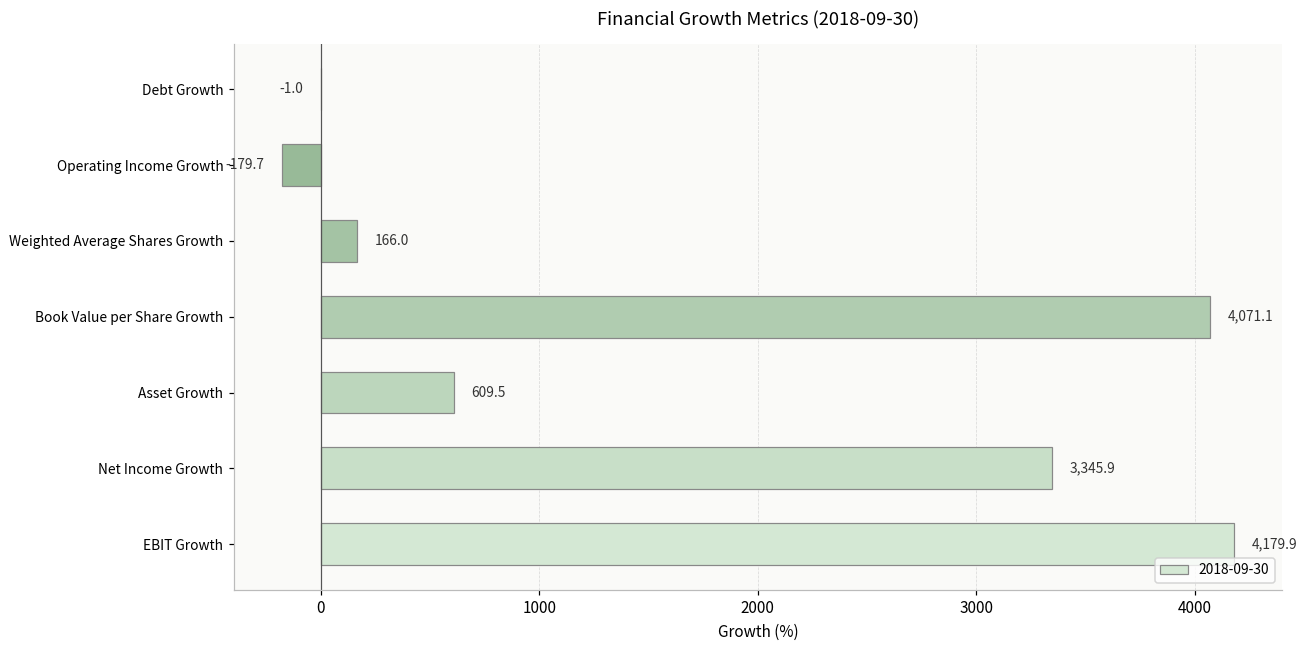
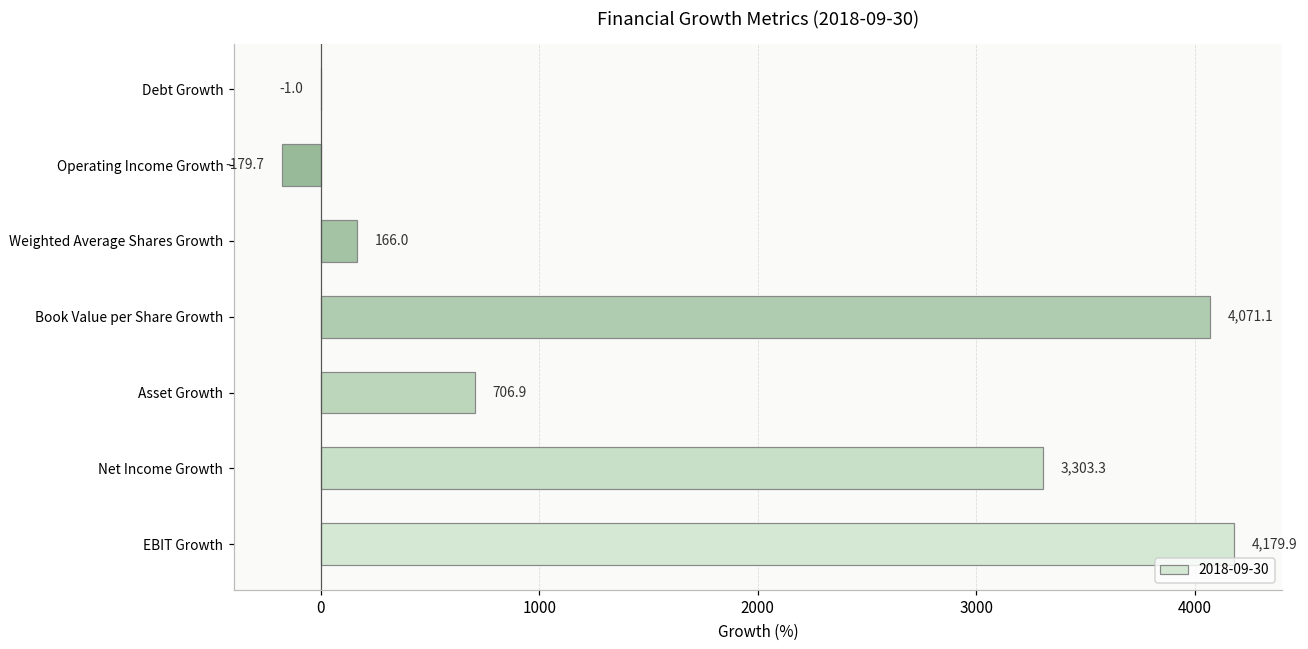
Asset Growth: 609.5 -> 706.9
Net Income Growth: 3,345.9 -> 3,303.3
